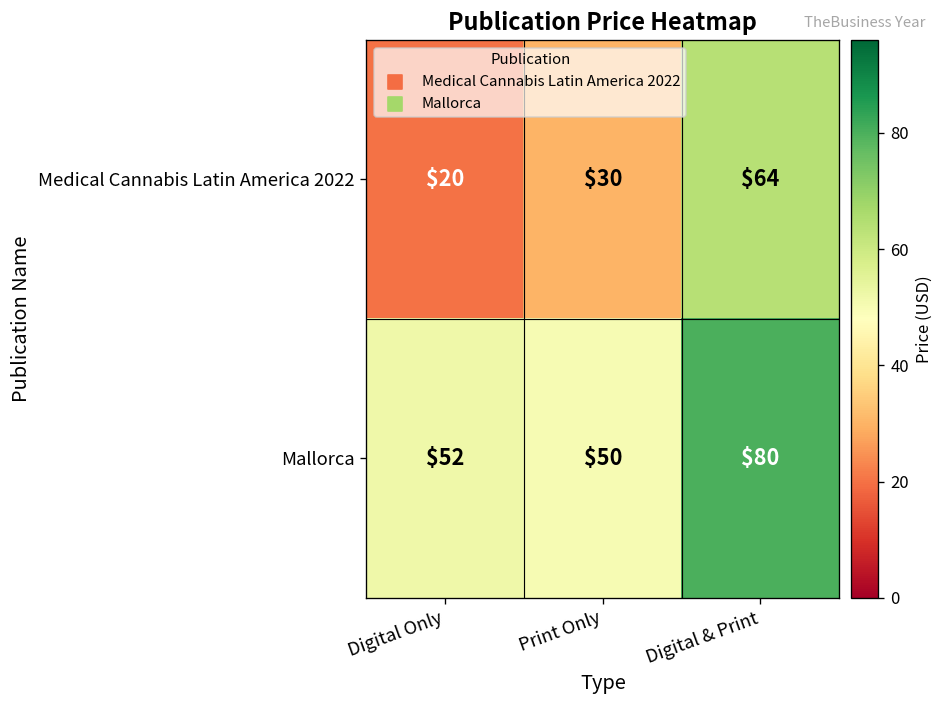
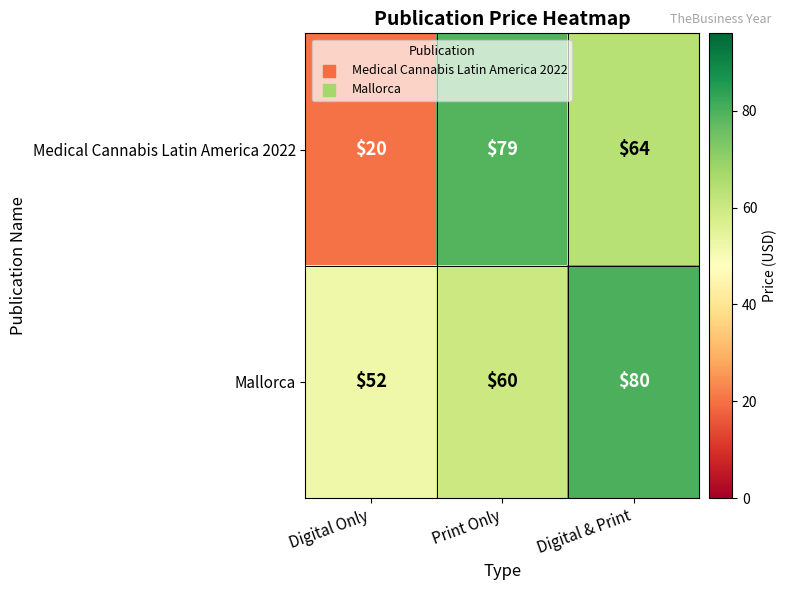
Medical Cannabis Latin America 2022, Print Only: $30 -> $79
Mallorca, Print Only: $50 -> $60
